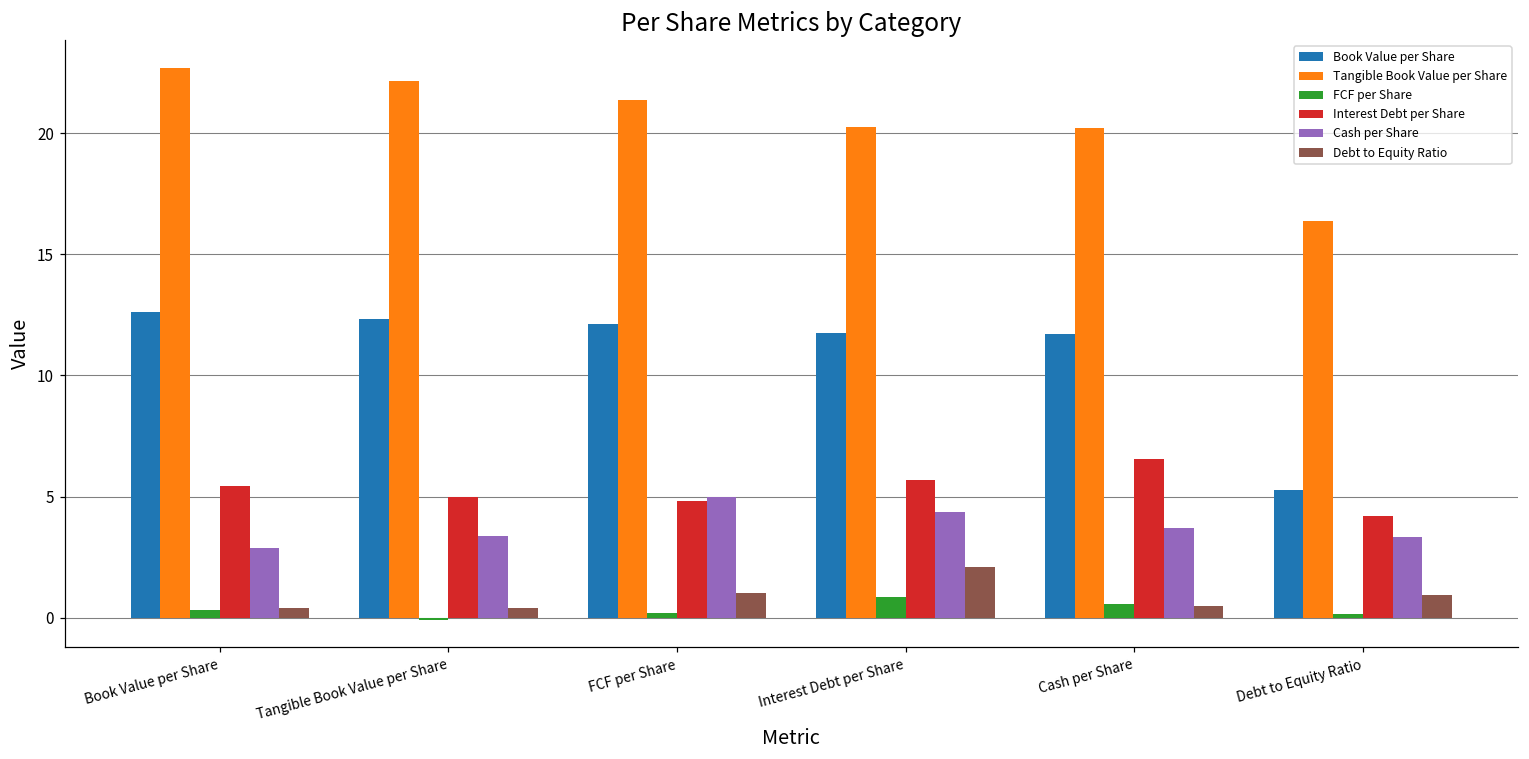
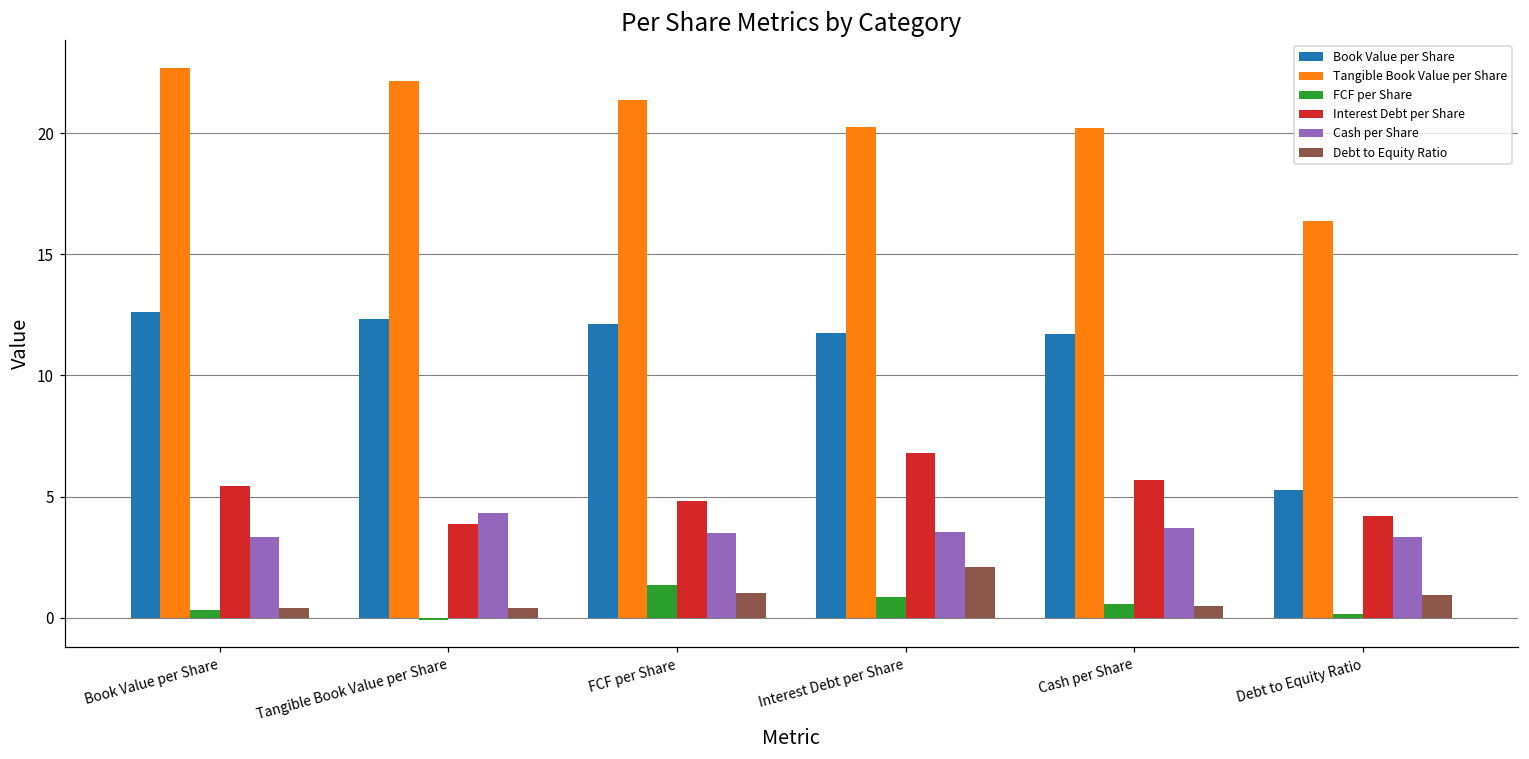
Cash per Share, Book Value per Share: 2.9 -> 3.3
Interest Debt per Share, Tangible Book Value per Share: 5.0 -> 3.9
Cash per Share, Tangible Book Value per Share: 3.4 -> 4.3
FCF per Share, FCF per Share: 0.2 -> 1.3
Cash per Share, FCF per Share: 5.0 -> 3.5
Interest Debt per Share, Interest Debt per Share: 5.7 -> 6.8
Cash per Share, Interest Debt per Share: 4.4 -> 3.5
Interest Debt per Share, Cash per Share: 6.5 -> 5.7
